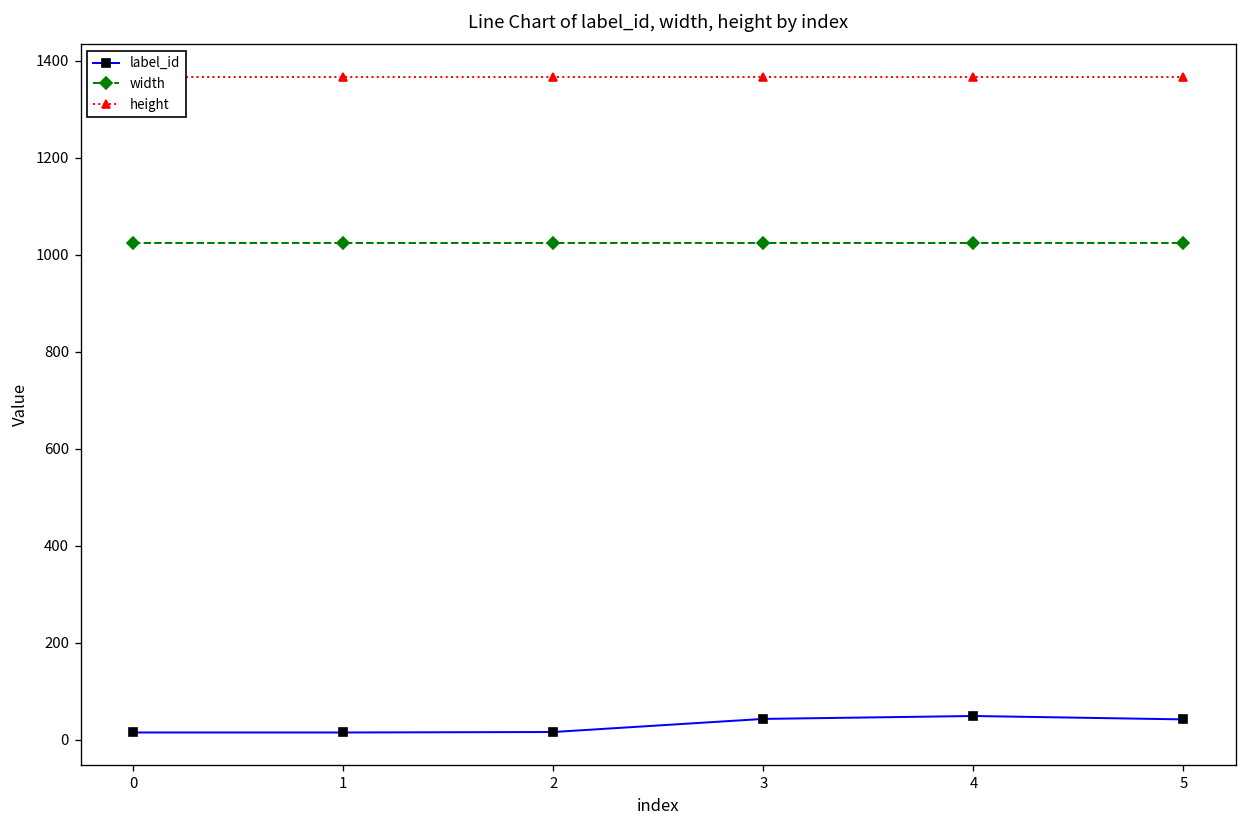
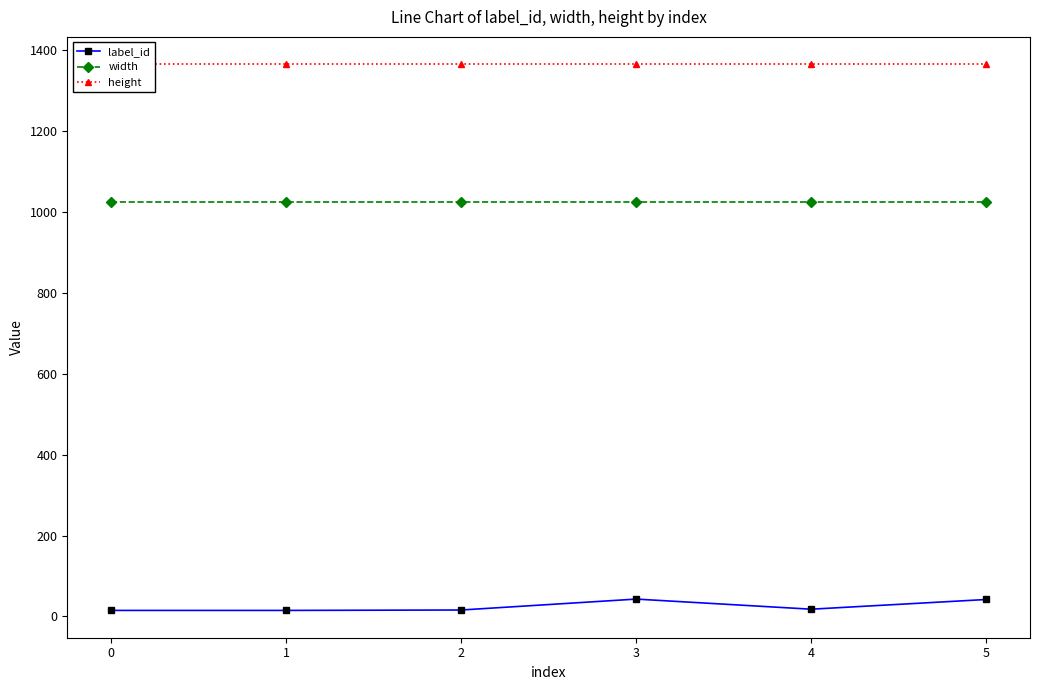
label_id, 4: 50 -> 20
